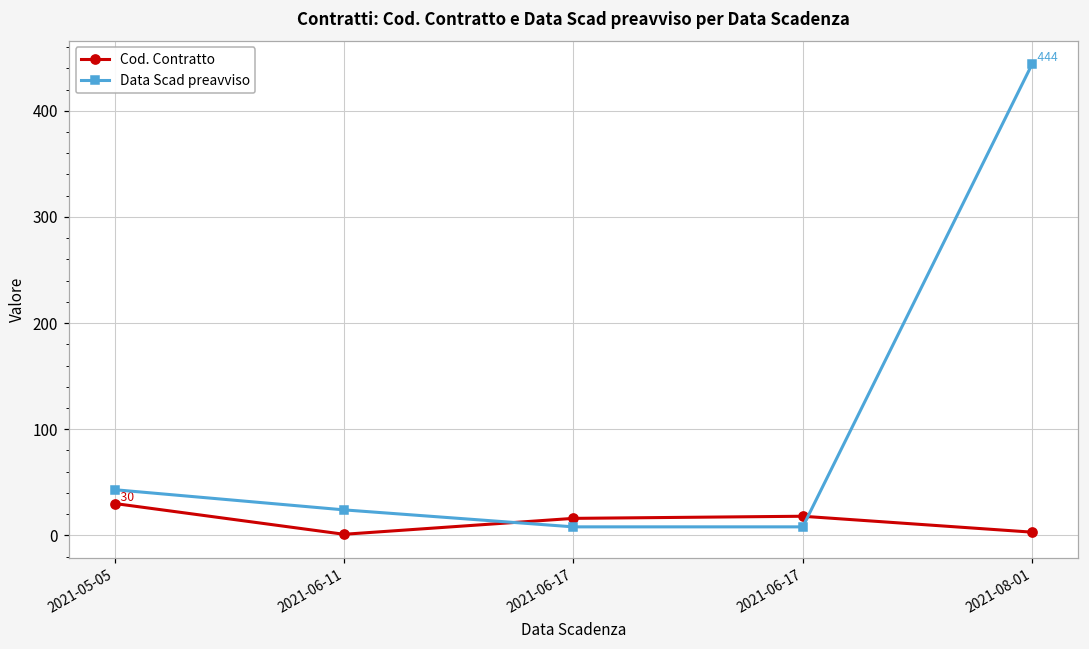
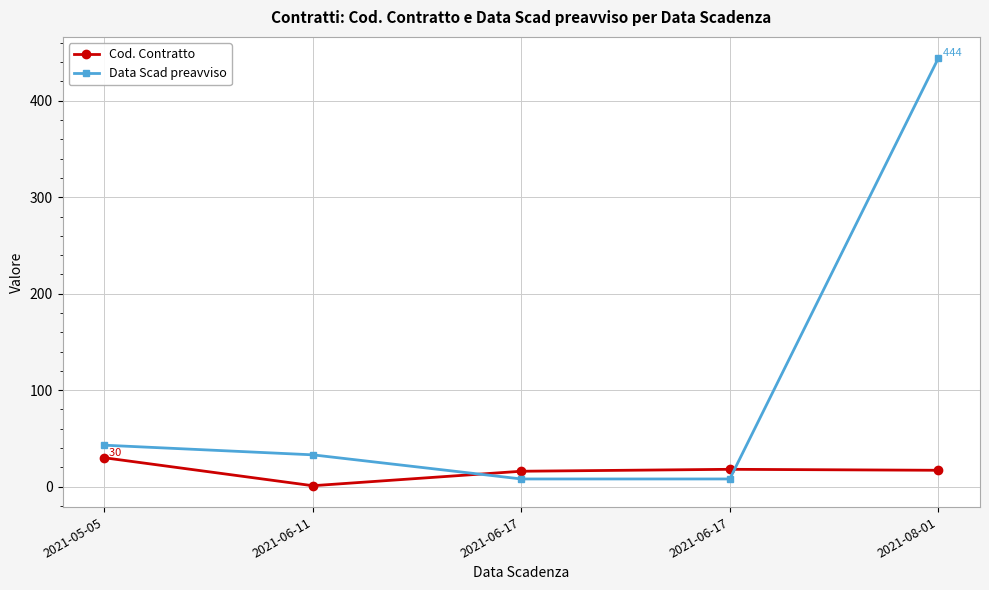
Data Scad preavviso, 2021-06-11: 20 -> 30
Cod. Contratto, 2021-08-01: 0 -> 20
